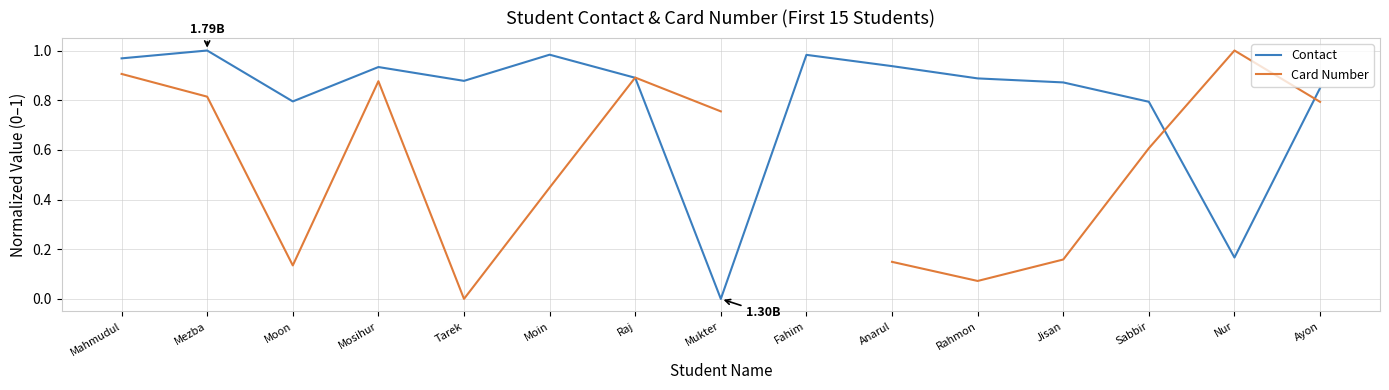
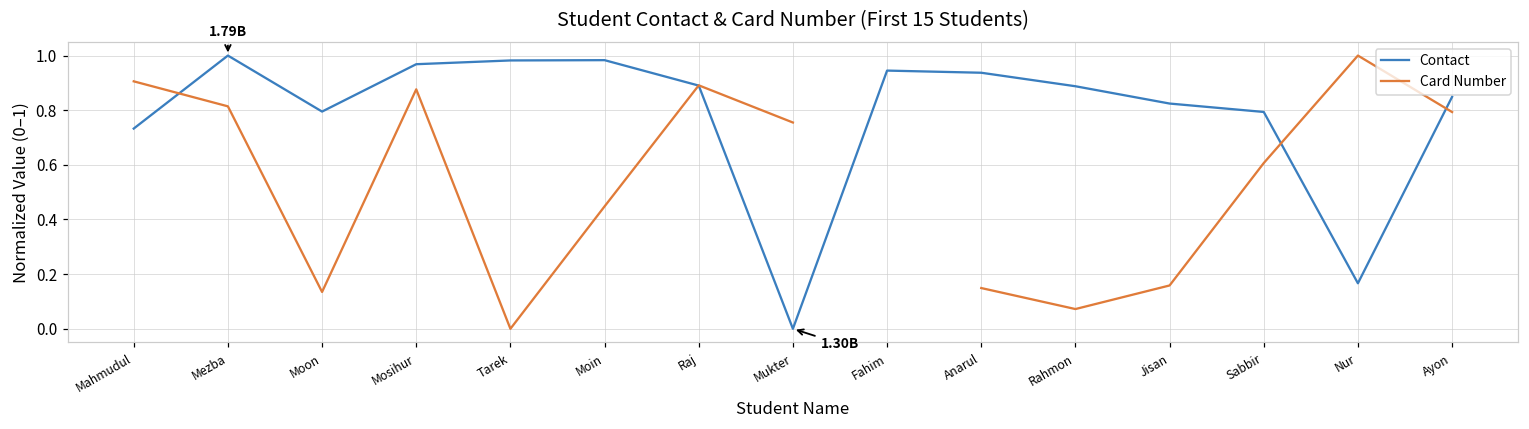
Contact, Mahmudul: 0.97 -> 0.73
Contact, Mosihur: 0.93 -> 0.97
Contact, Tarek: 0.88 -> 0.98
Contact, Fahim: 0.98 -> 0.94
Contact, Jisan: 0.87 -> 0.82
